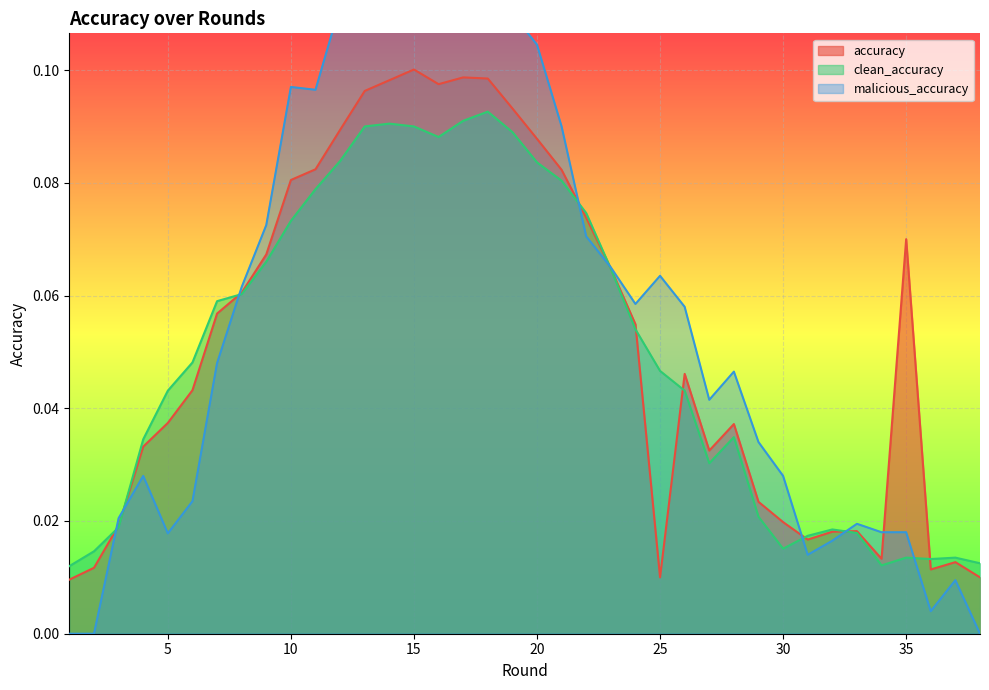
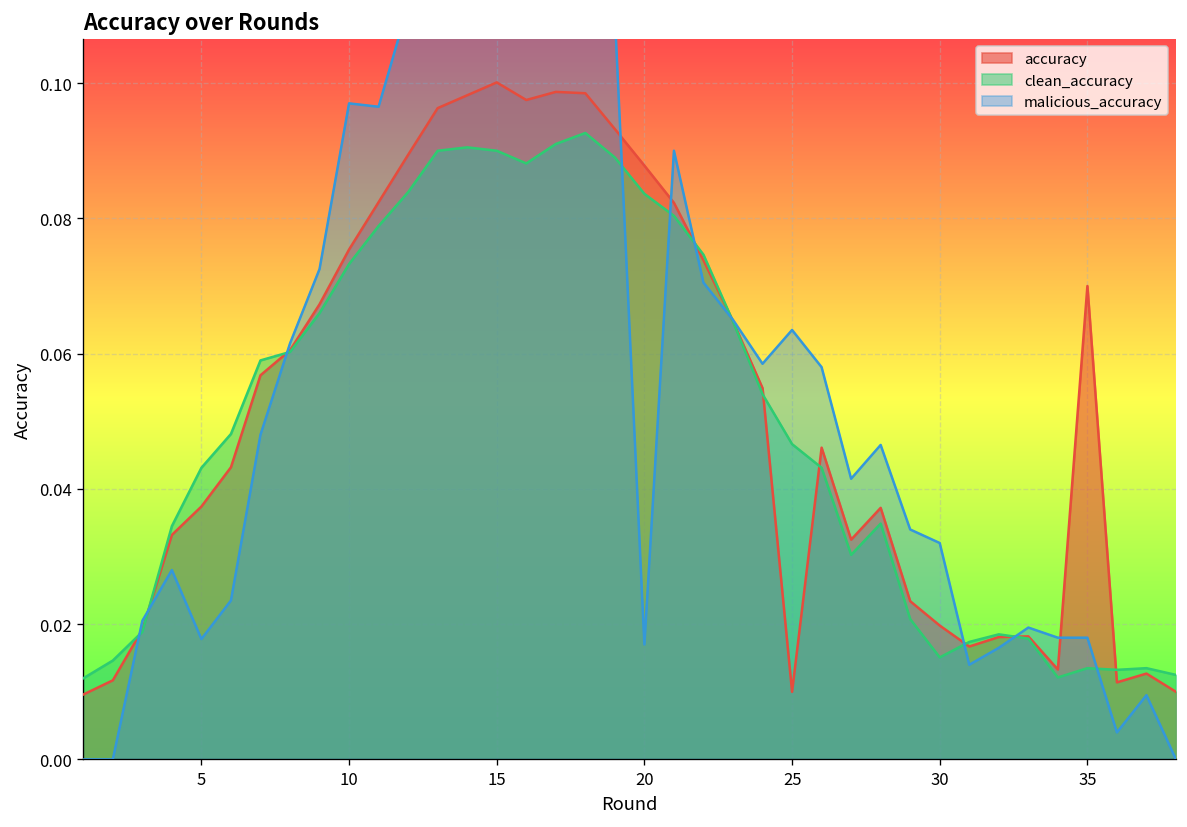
accuracy, 10: 0.081 -> 0.075
malicious_accuracy, 20: 0.105 -> 0.017
malicious_accuracy, 30: 0.028 -> 0.032
